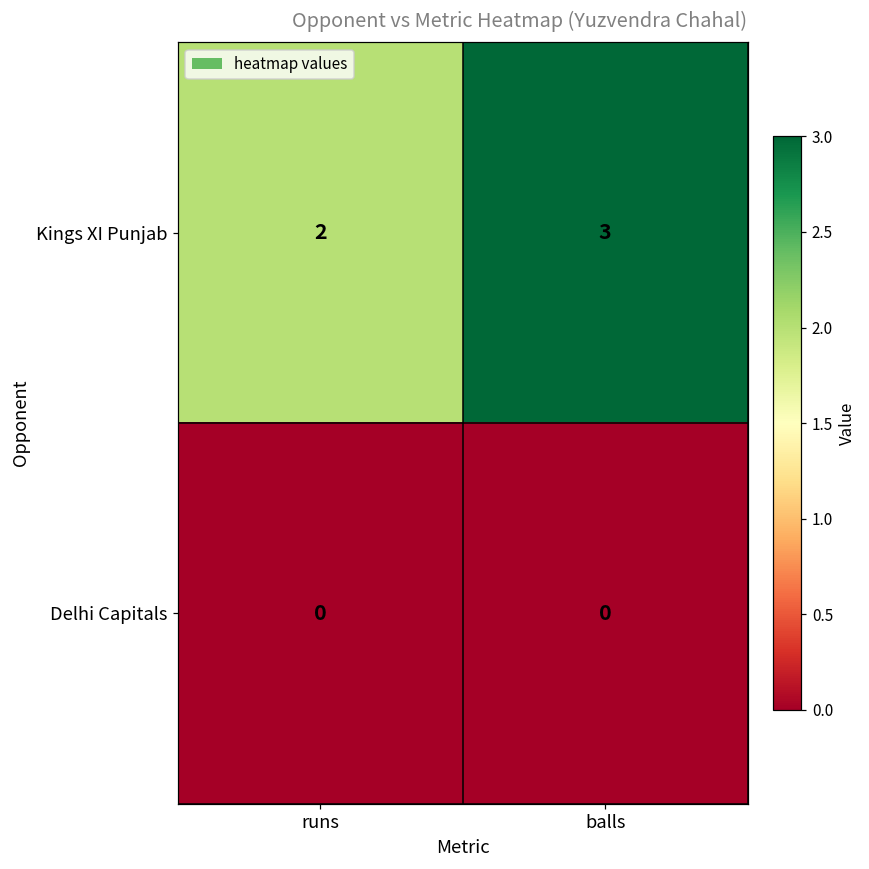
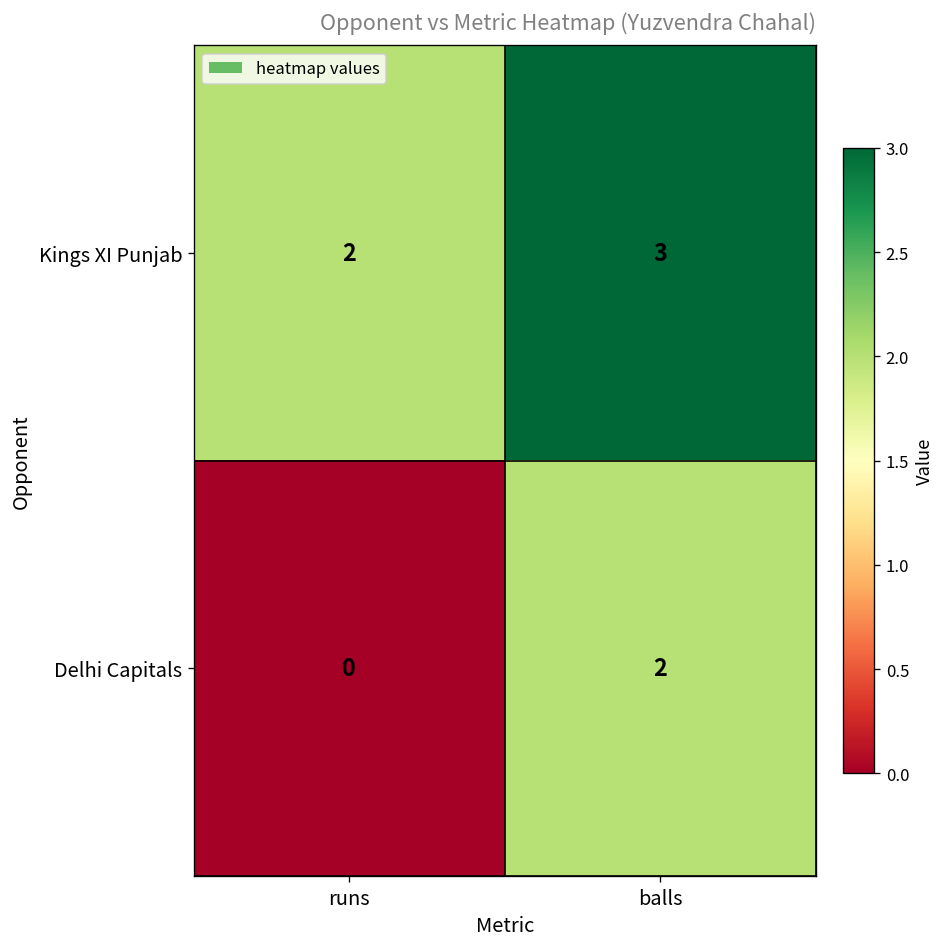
Delhi Capitals, balls: 0 -> 2
